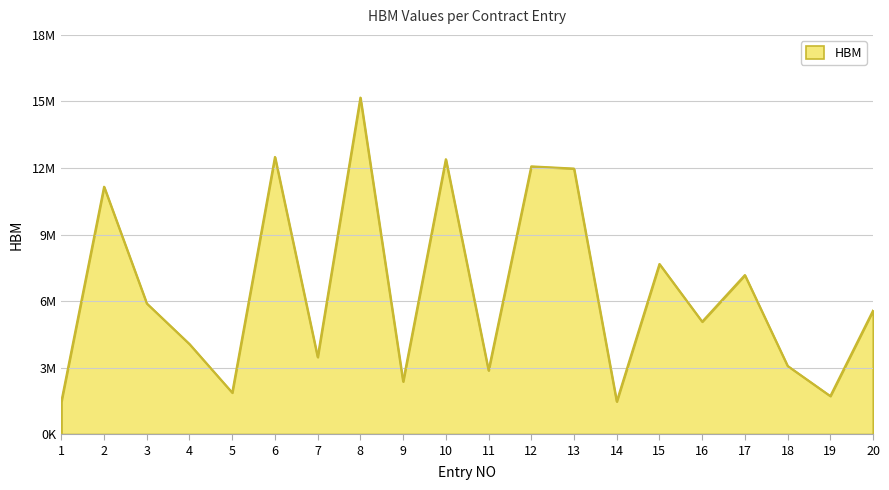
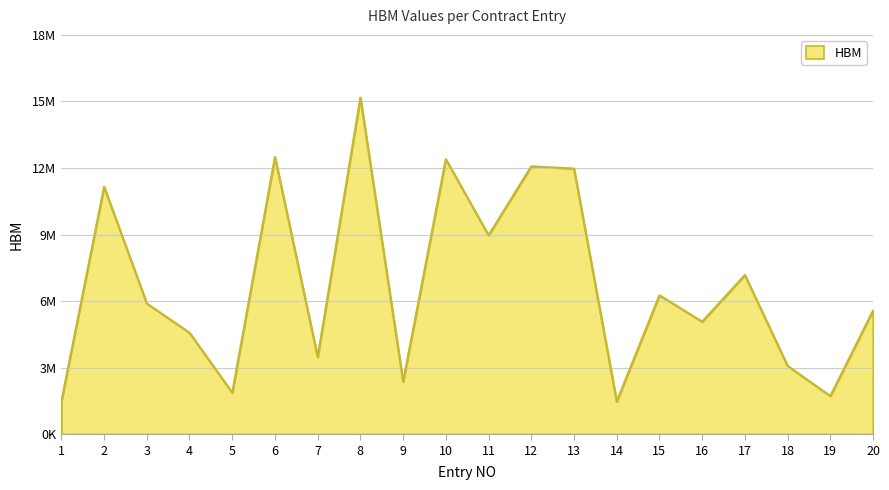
4: 4100000 -> 4600000
11: 2900000 -> 9000000
15: 7700000 -> 6300000
